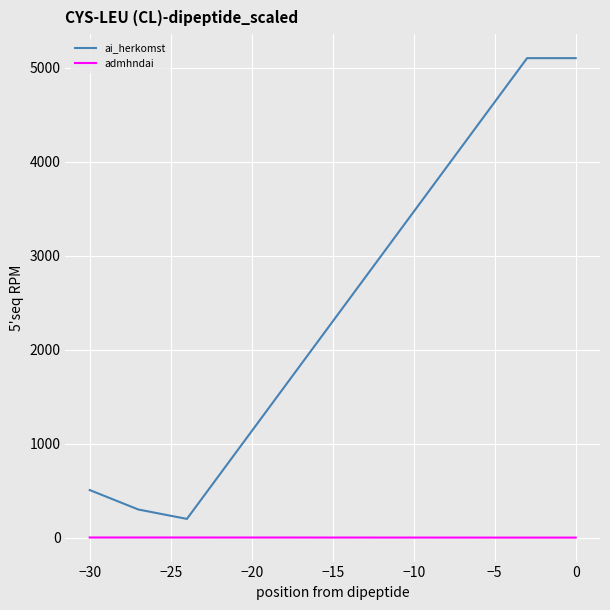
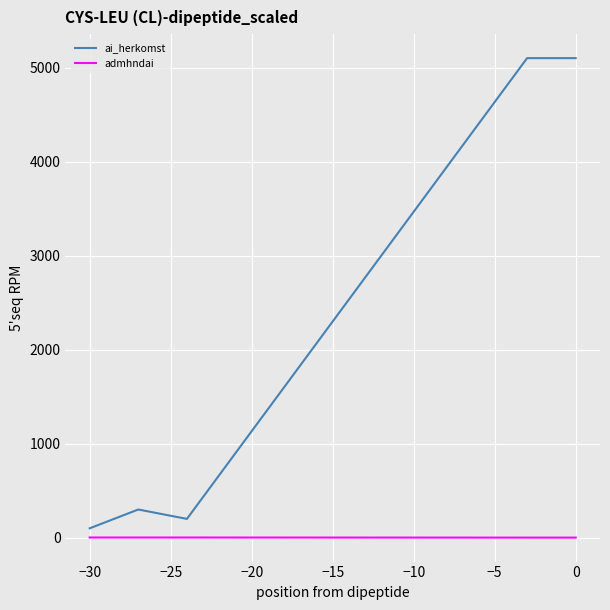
ai_herkomst, −30: 500 -> 100
